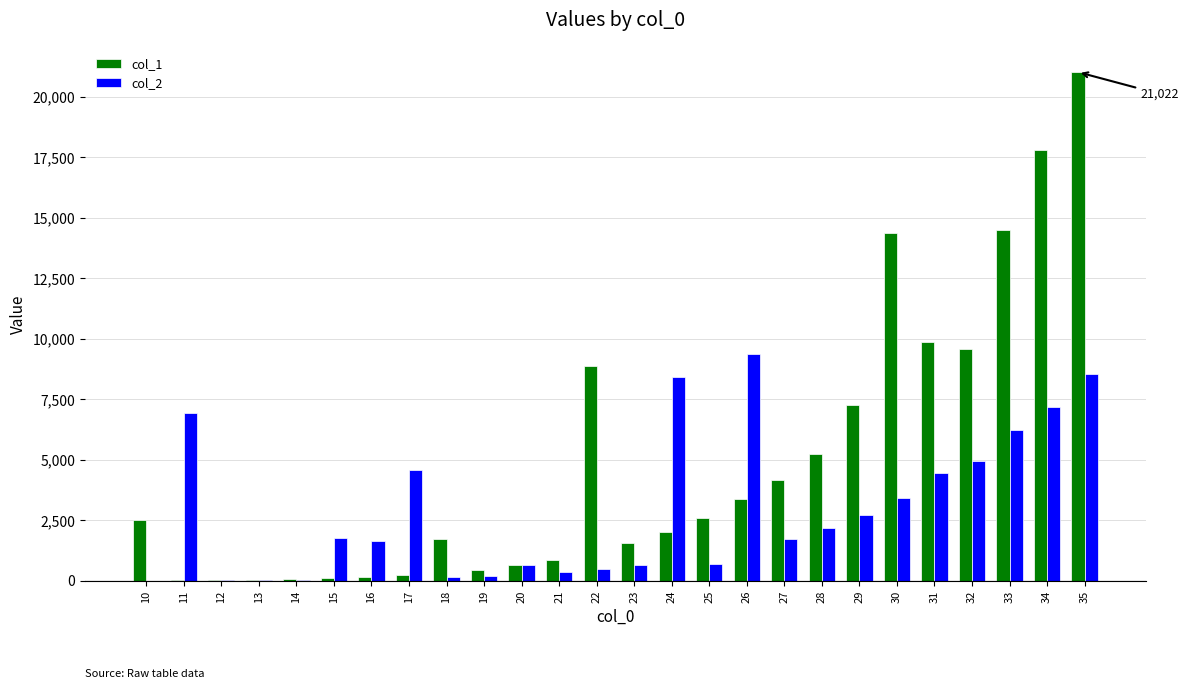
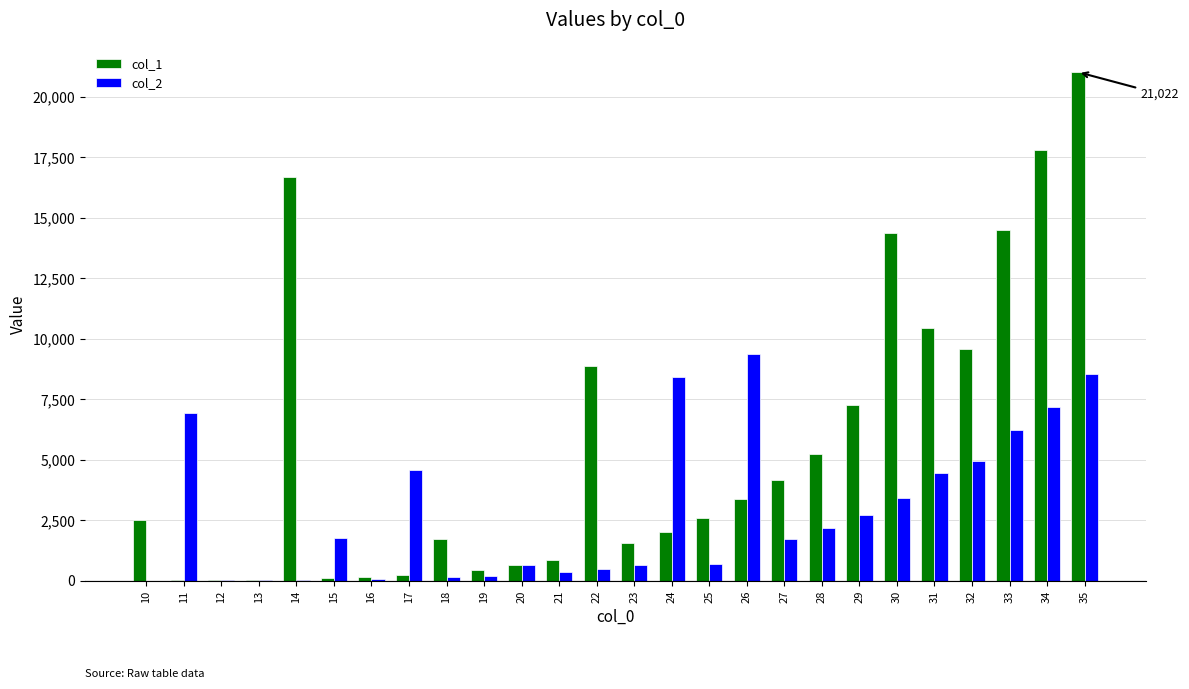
col_1, 14: 100 -> 16,700
col_2, 16: 1,700 -> 100
col_1, 31: 9,900 -> 10,500
